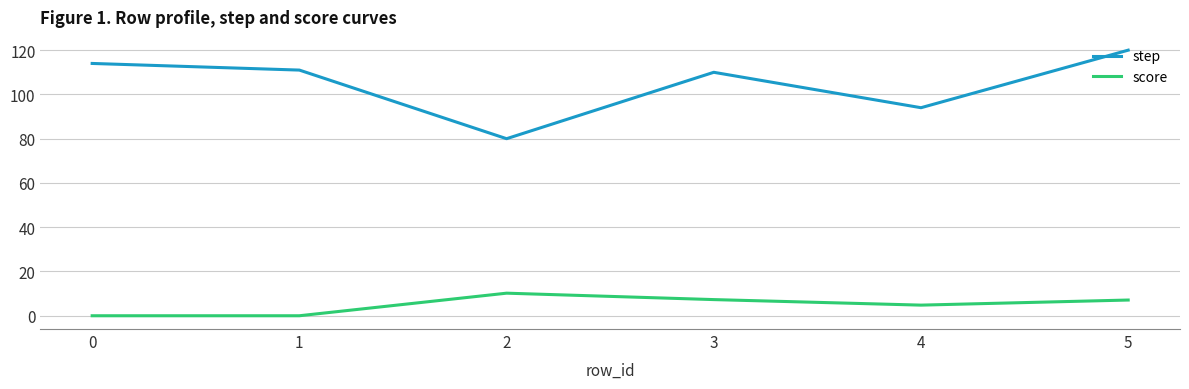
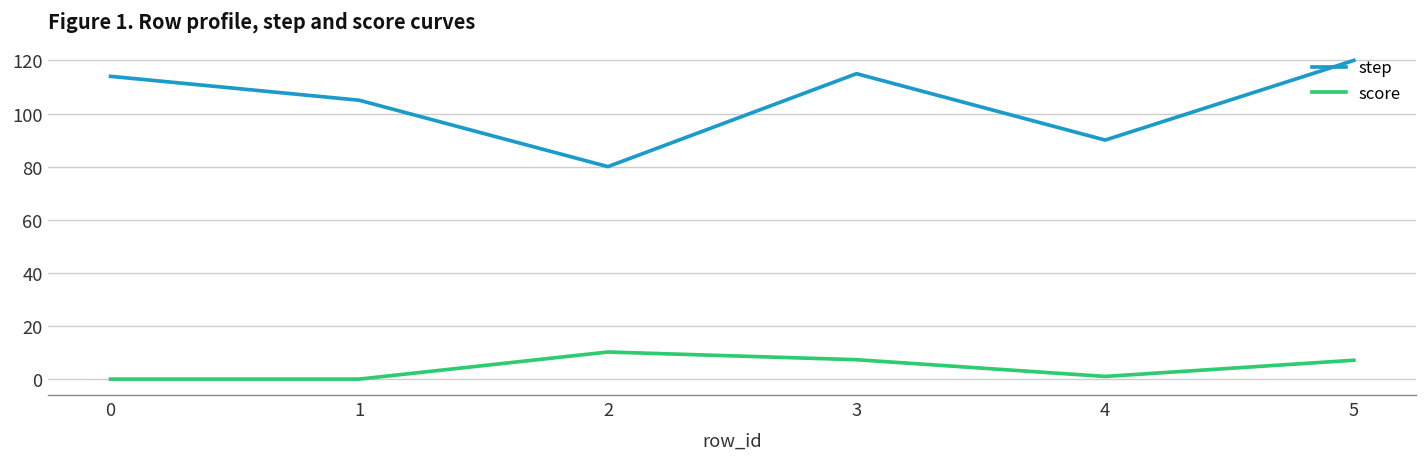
step, 1: 111 -> 105
step, 3: 110 -> 115
step, 4: 94 -> 90
score, 4: 5 -> 1
